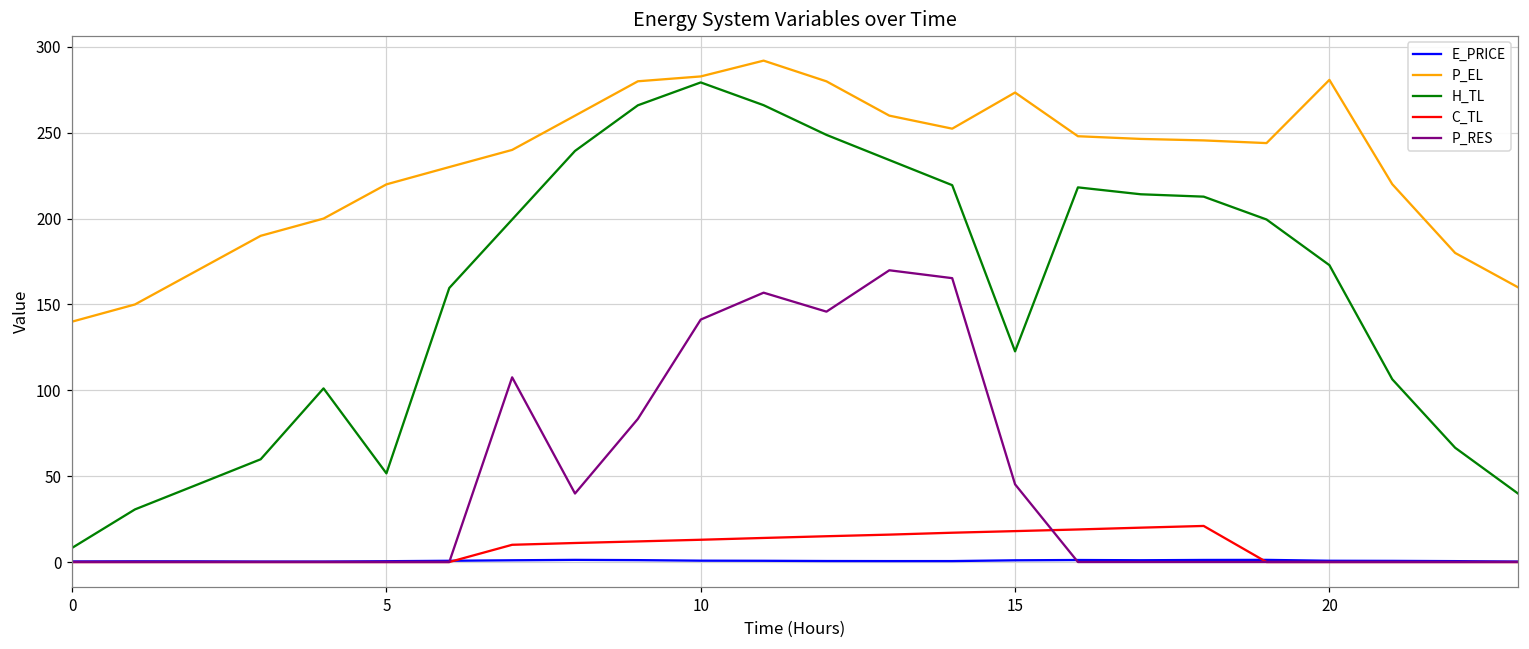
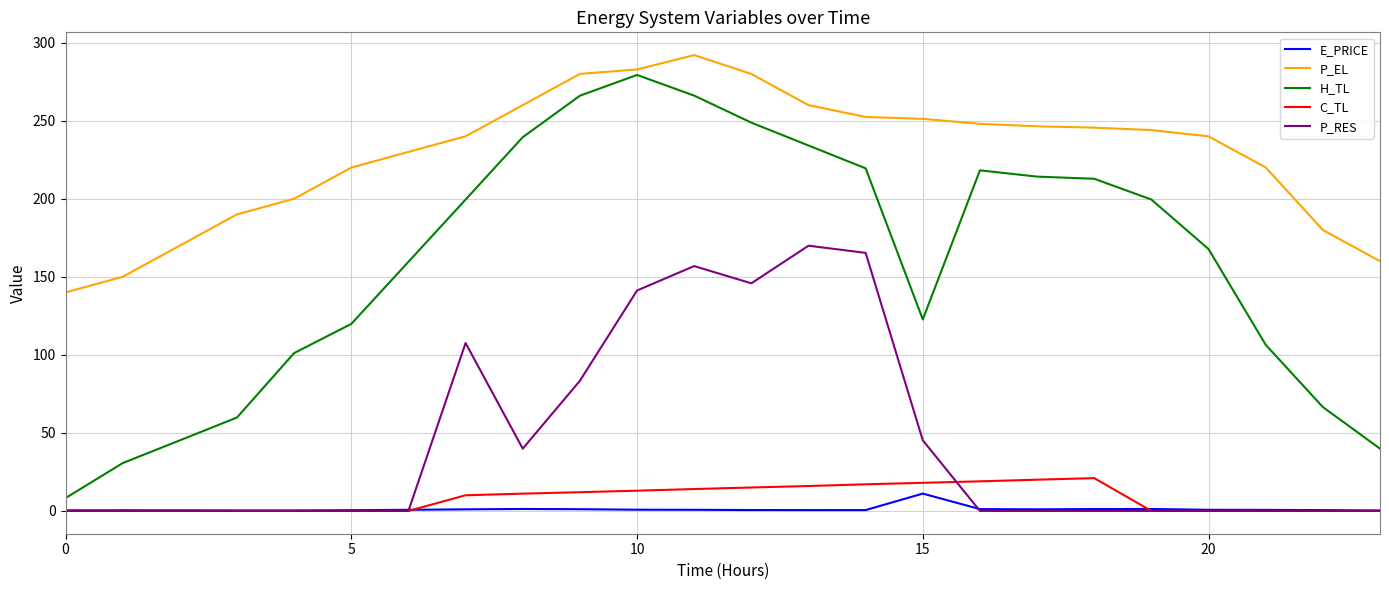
H_TL, 5: 52 -> 120
E_PRICE, 15: 1 -> 11
P_EL, 15: 273 -> 251
P_EL, 20: 281 -> 240
H_TL, 20: 173 -> 168
